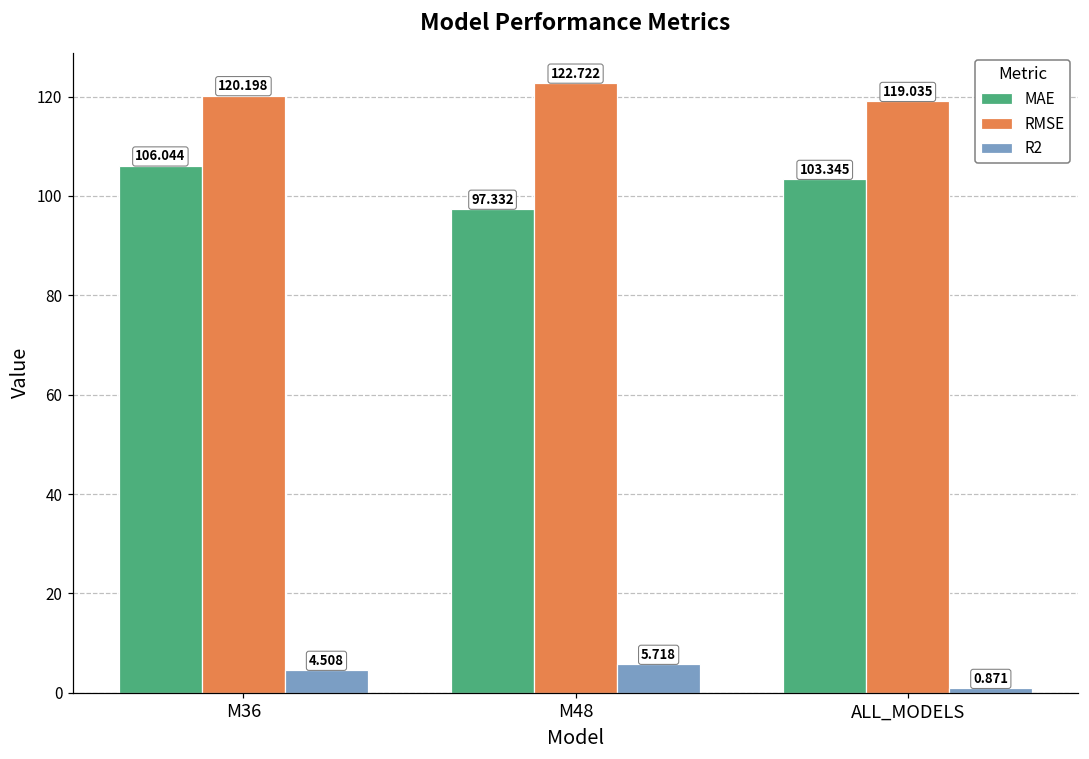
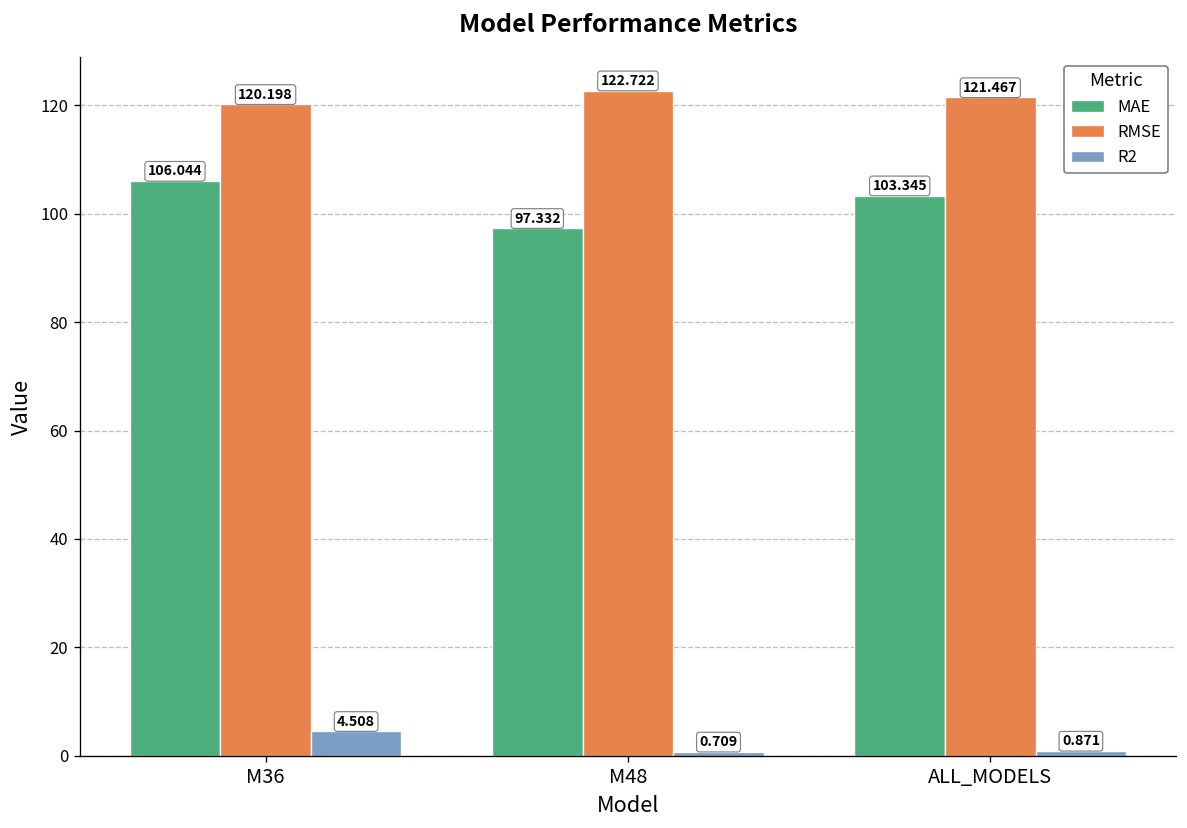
R2, M48: 5.718 -> 0.709
RMSE, ALL_MODELS: 119.035 -> 121.467
